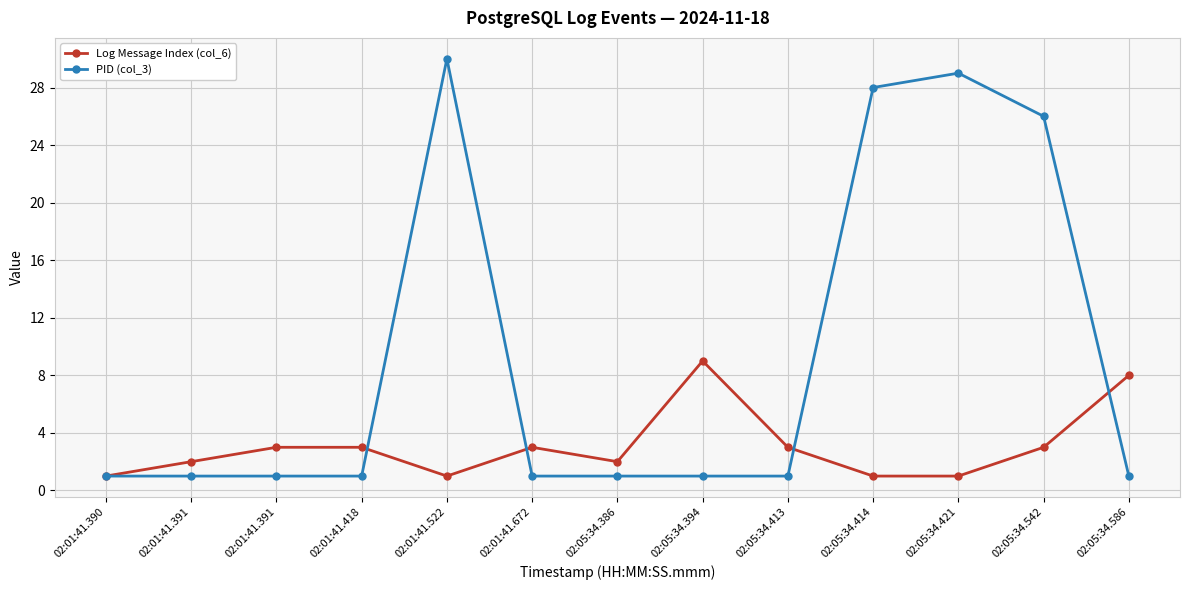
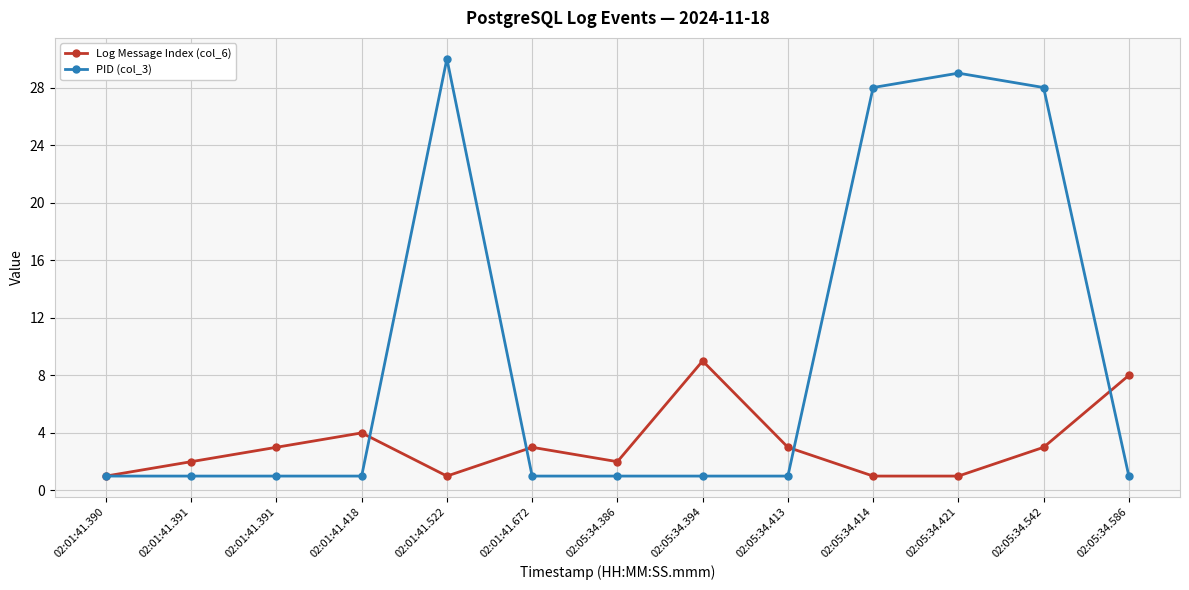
Log Message Index (col_6), 02:01:41.418: 3 -> 4
PID (col_3), 02:05:34.542: 26 -> 28
